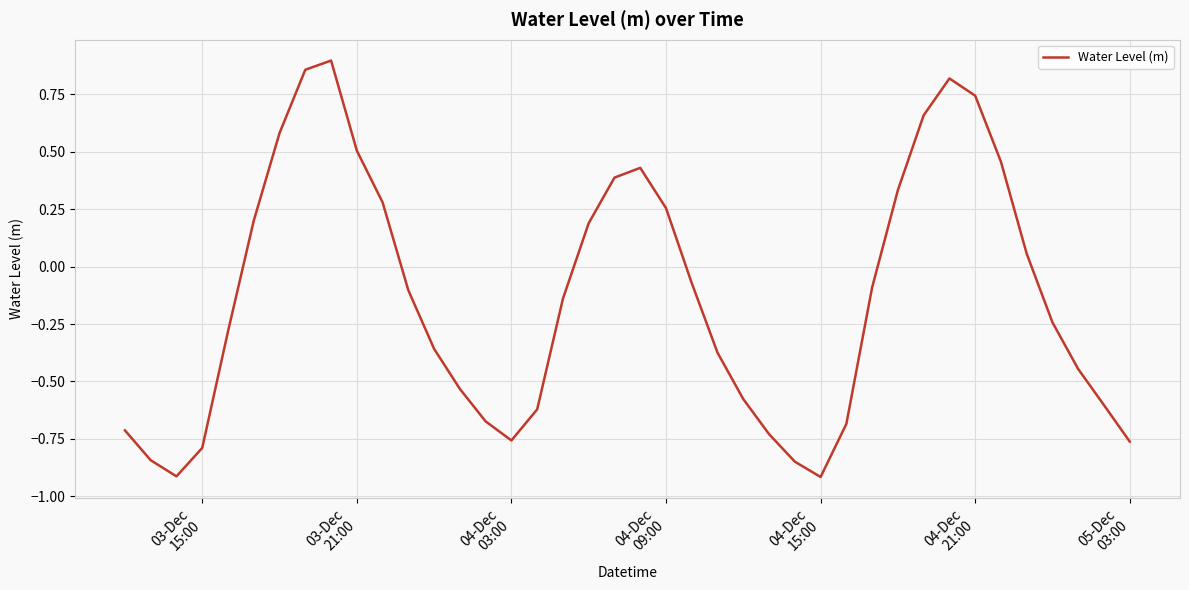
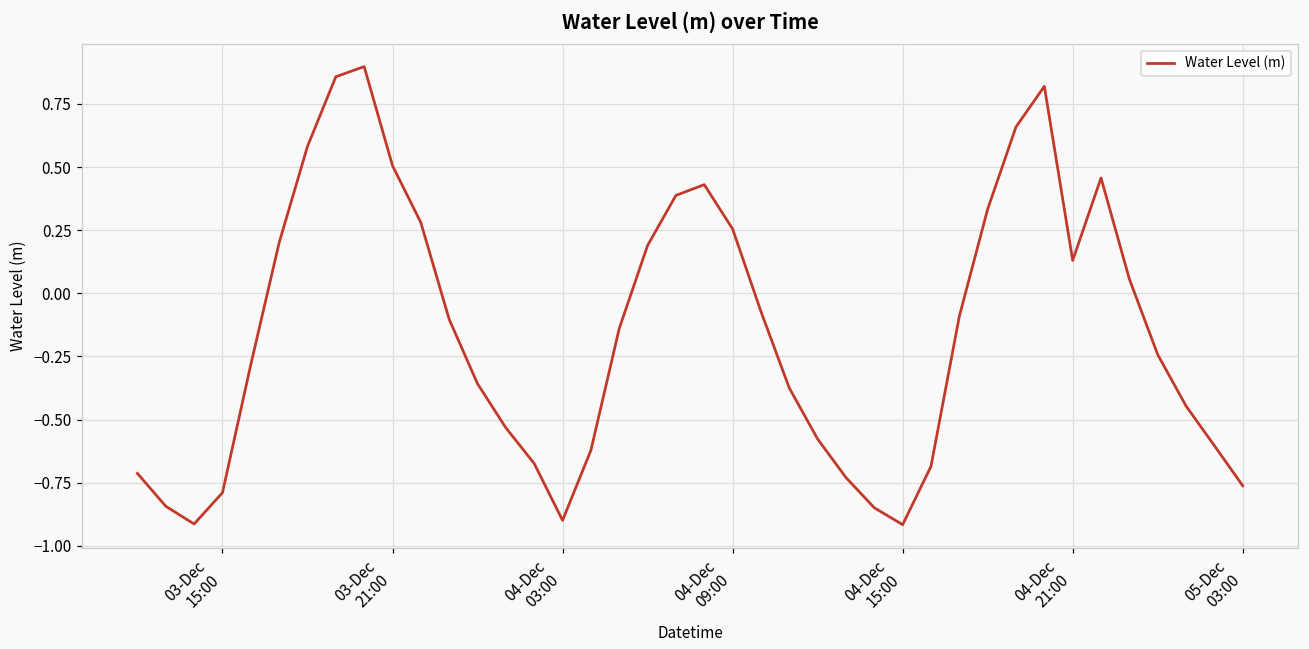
04-Dec 03:00: -0.76 -> -0.90
04-Dec 21:00: 0.74 -> 0.13
